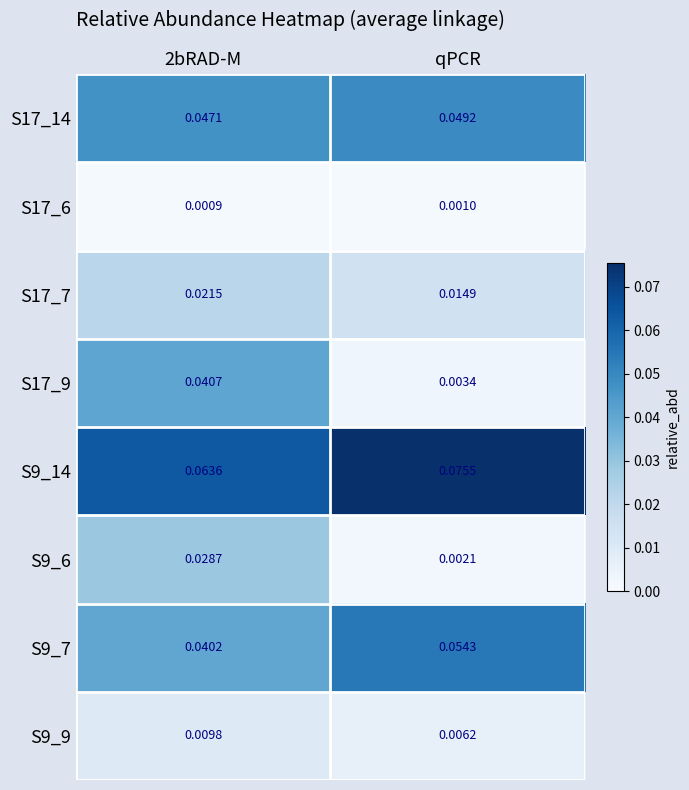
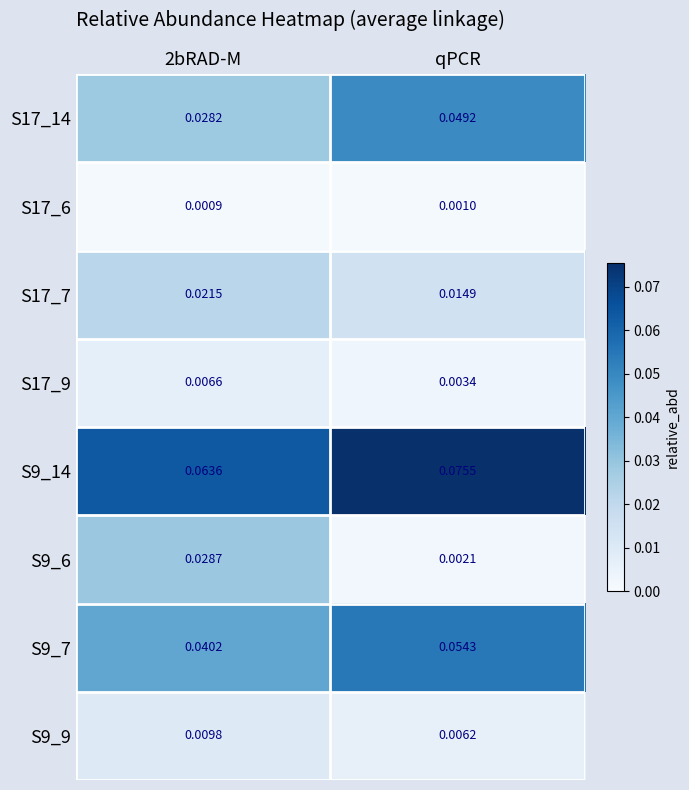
S17_14, 2bRAD-M: 0.0471 -> 0.0282
S17_9, 2bRAD-M: 0.0407 -> 0.0066
